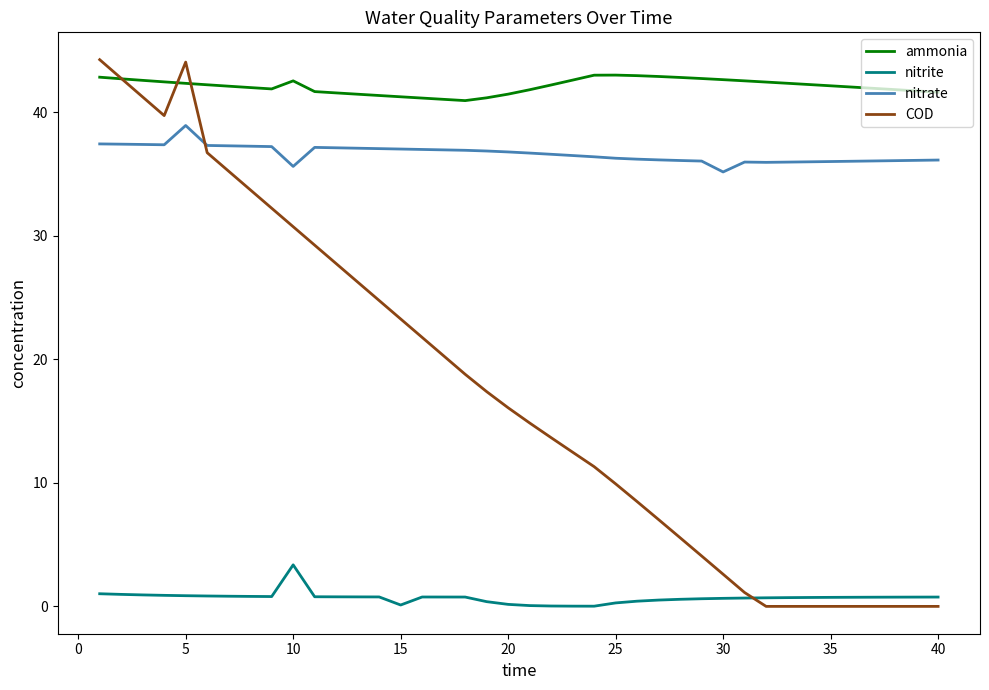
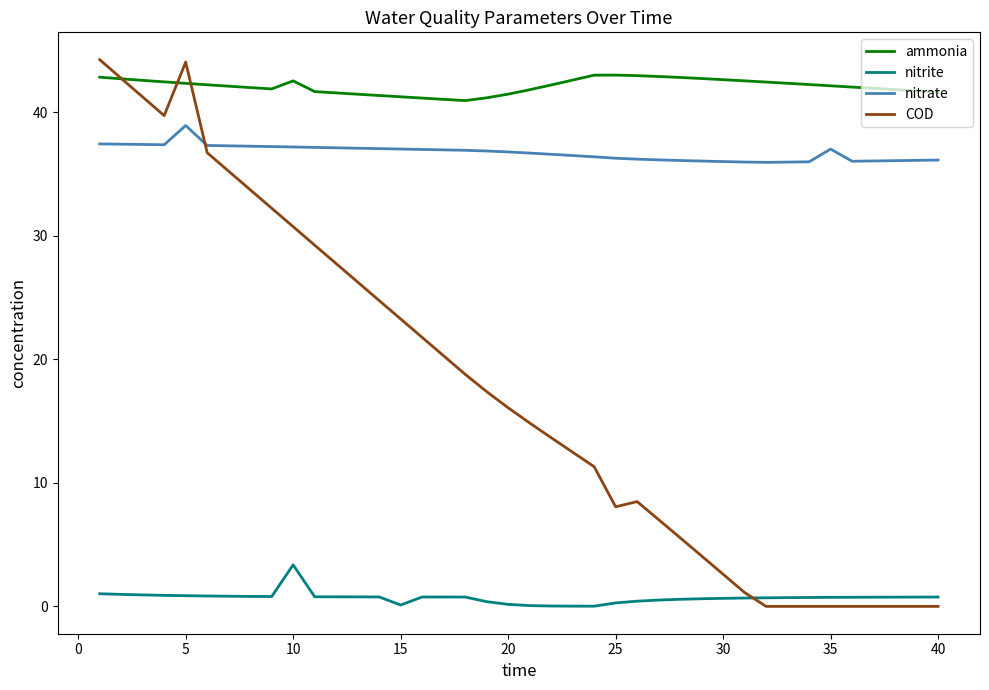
nitrate, 10: 35.6 -> 37.2
COD, 25: 9.9 -> 8.1
nitrate, 30: 35.2 -> 36.0
nitrate, 35: 36.0 -> 37.0
